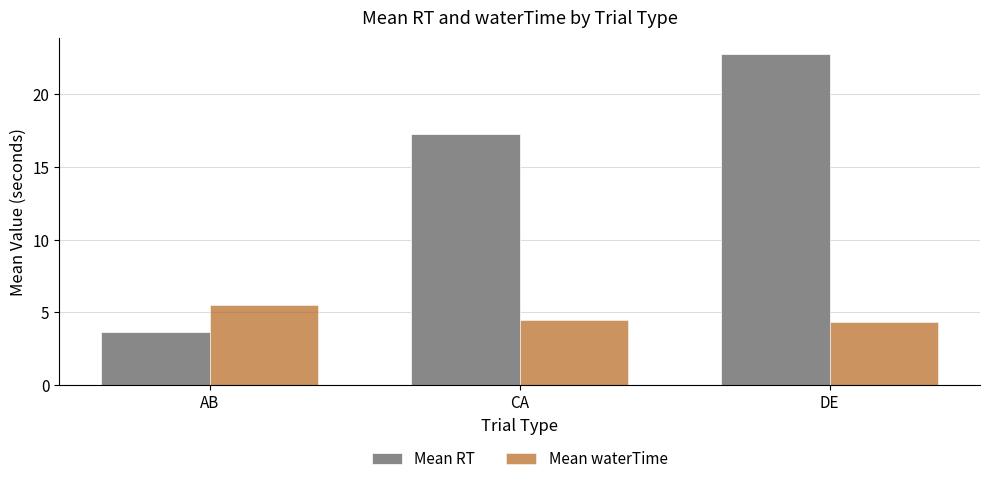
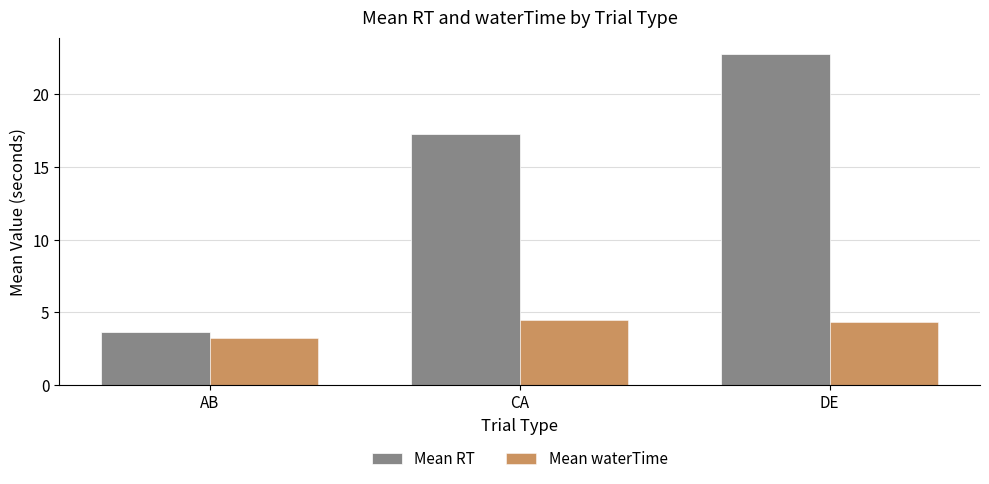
Mean waterTime, AB: 5.5 -> 3.2
